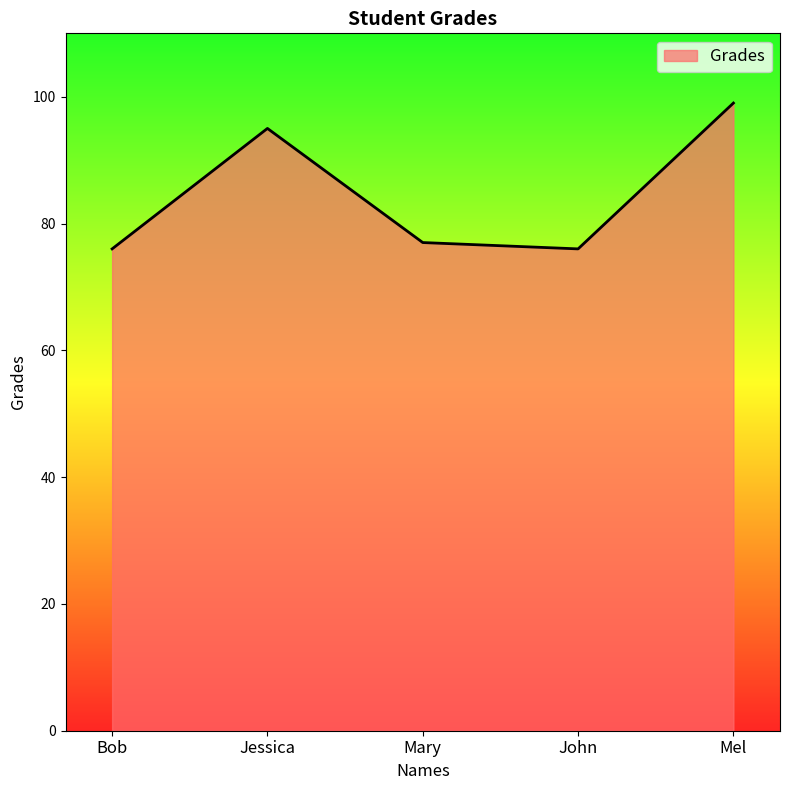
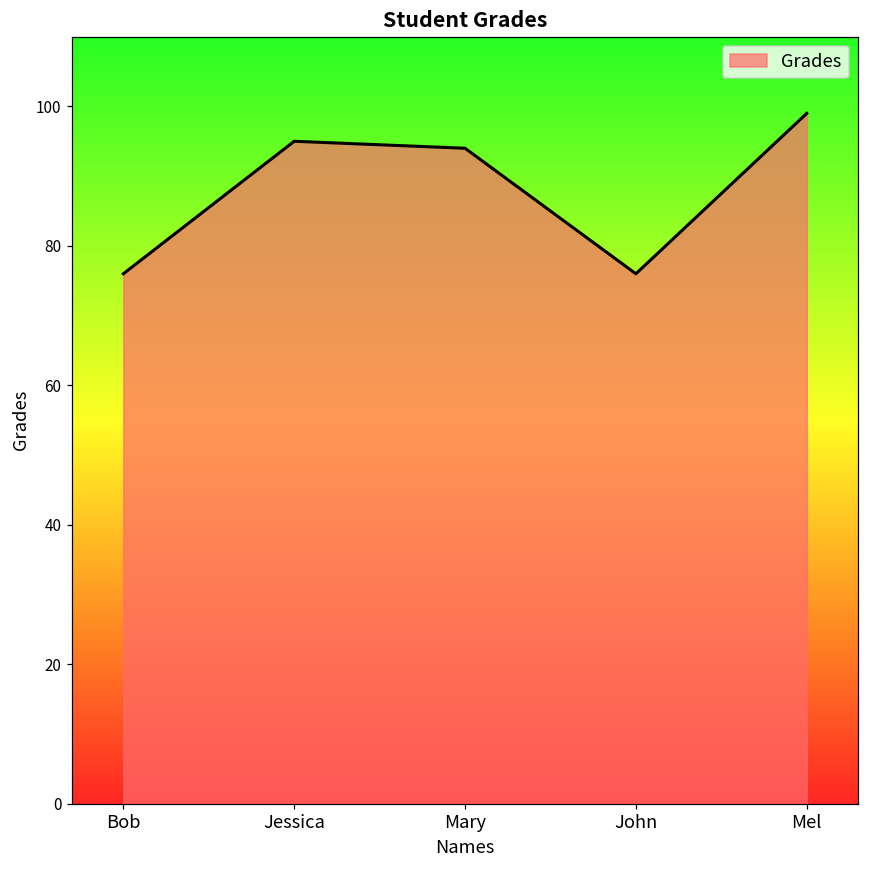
Mary: 77 -> 94
